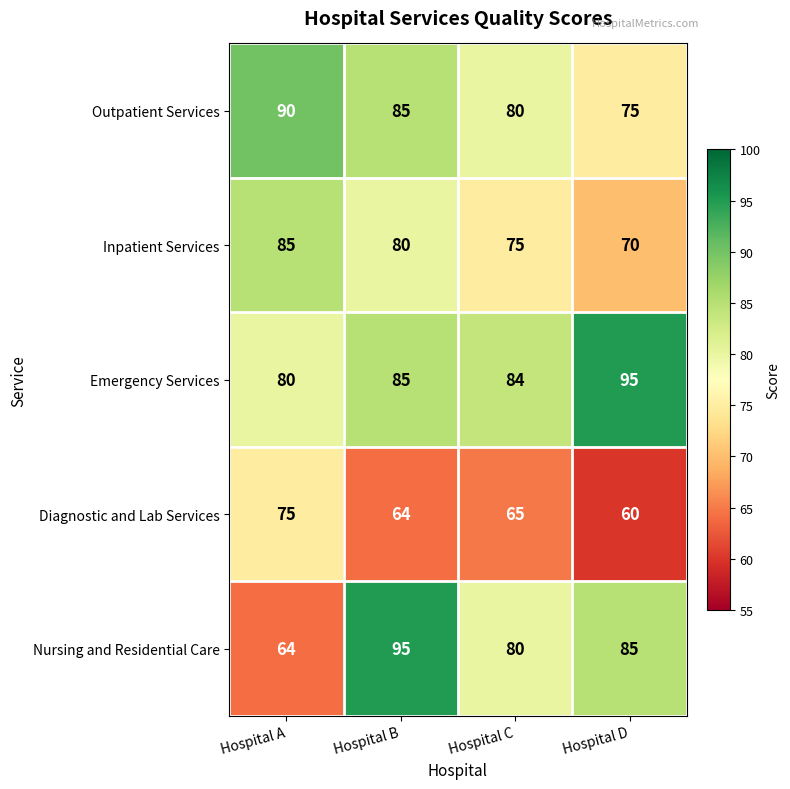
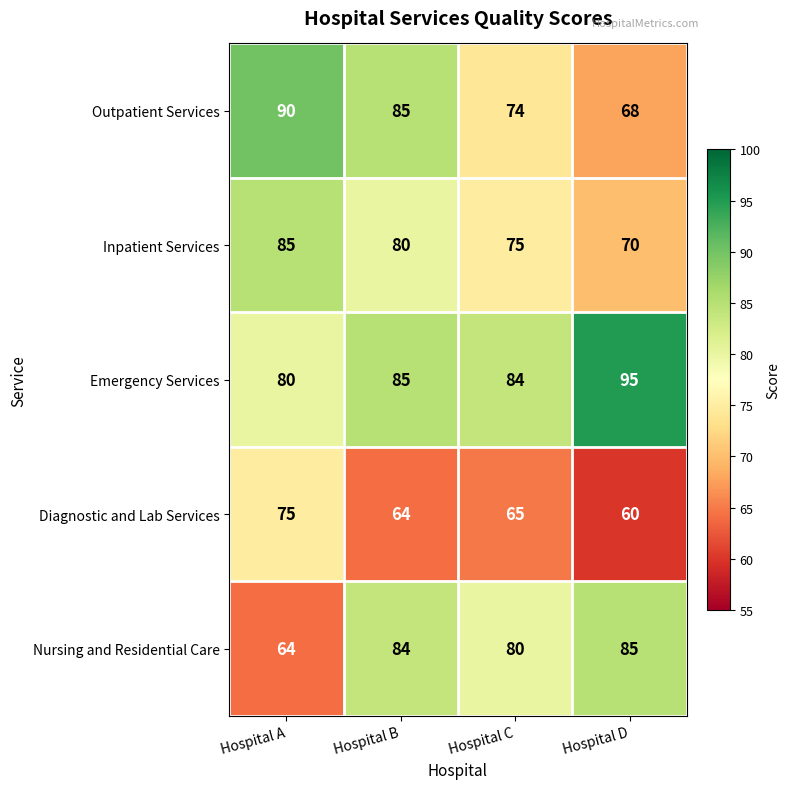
Outpatient Services, Hospital C: 80 -> 74
Outpatient Services, Hospital D: 75 -> 68
Nursing and Residential Care, Hospital B: 95 -> 84
